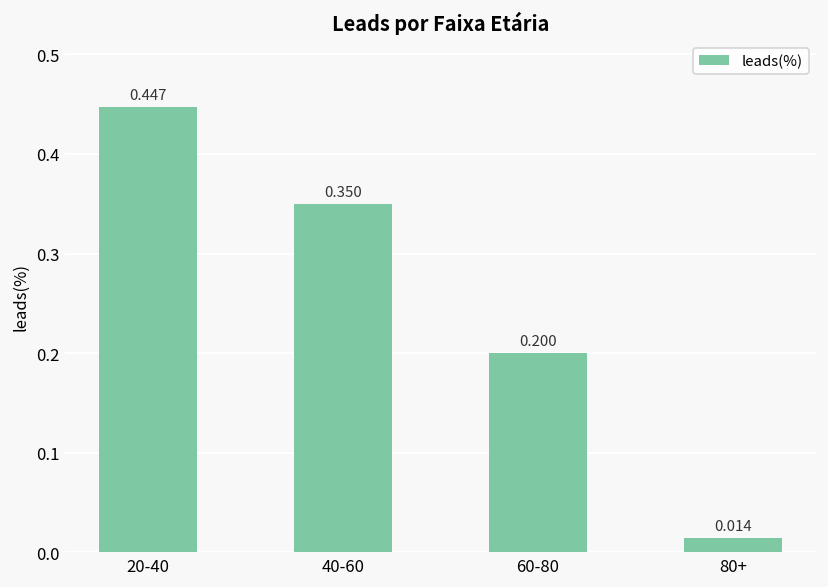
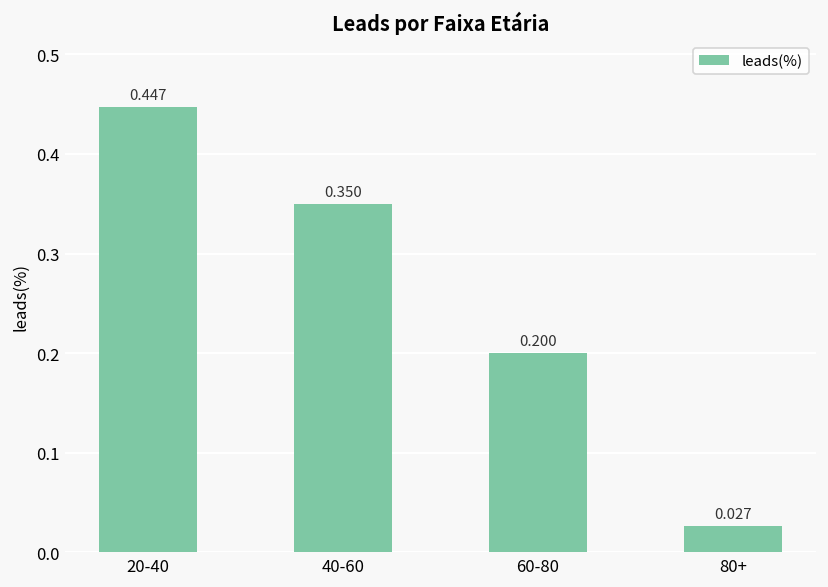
80+: 0.014 -> 0.027
